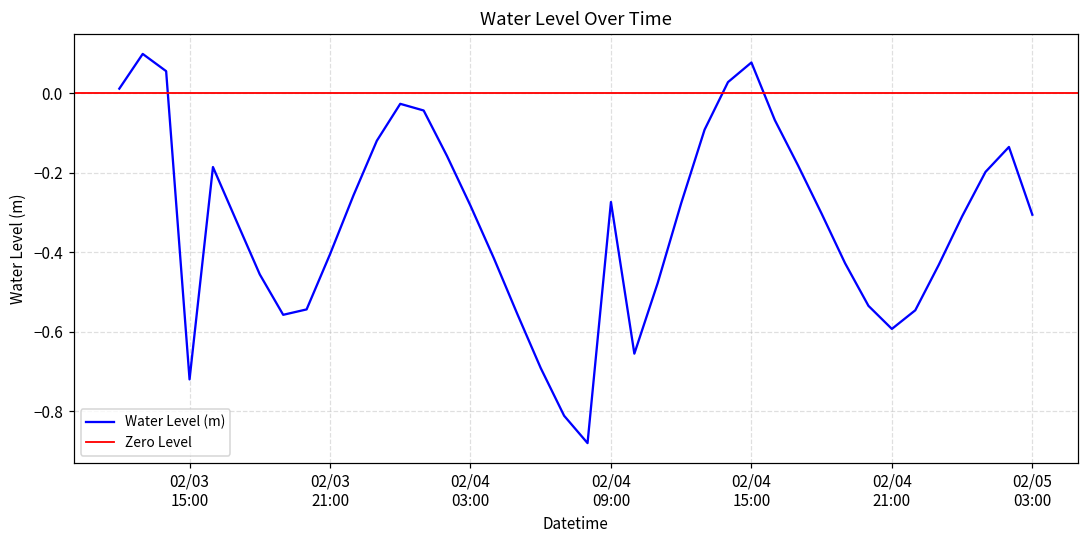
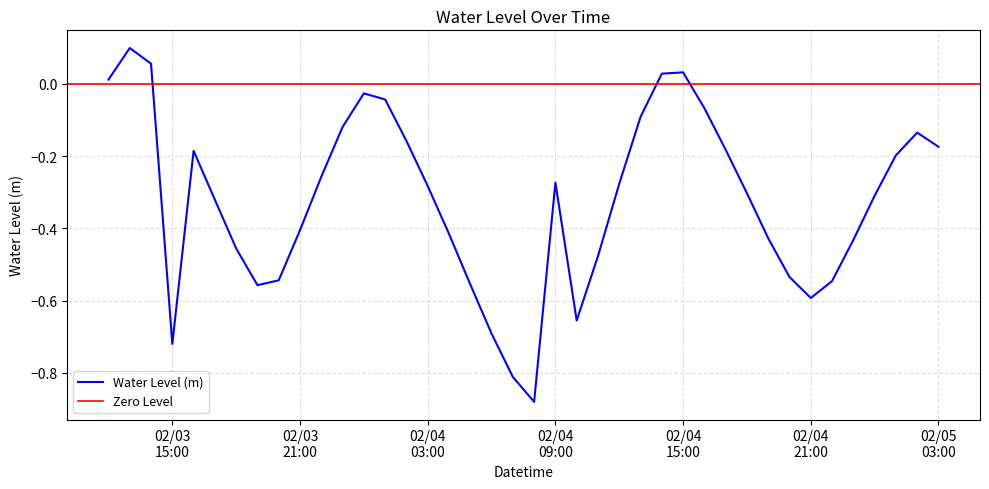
02/04 15:00: 0.08 -> 0.03
02/05 03:00: -0.31 -> -0.17
